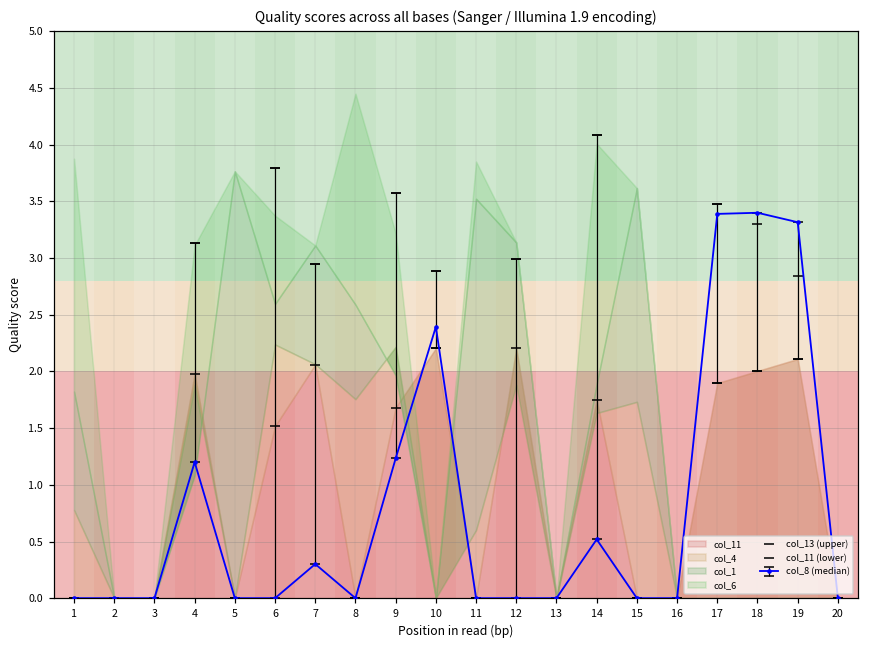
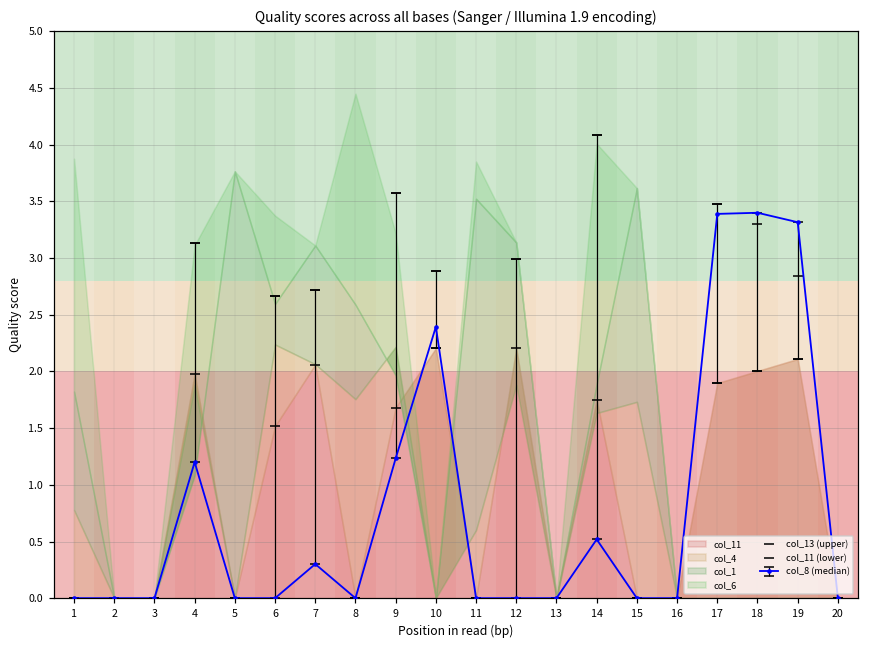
col_13 (upper), 6: 3.80 -> 2.66
col_13 (upper), 7: 2.95 -> 2.71
